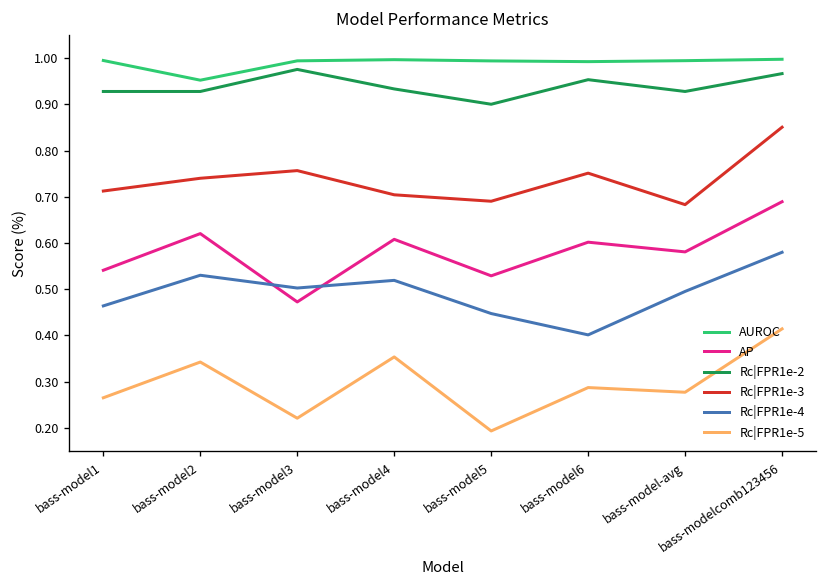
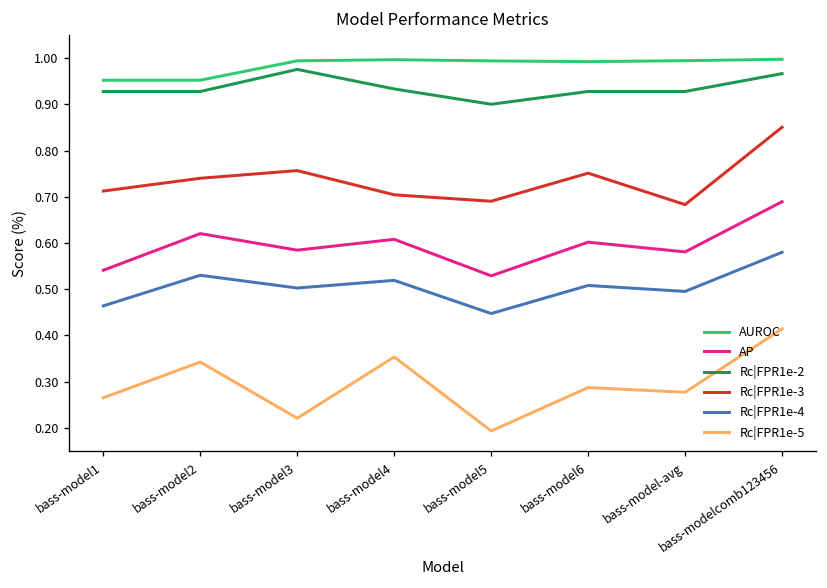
AUROC, bass-model1: 1.00 -> 0.95
AP, bass-model3: 0.47 -> 0.58
Rc|FPR1e-2, bass-model6: 0.95 -> 0.93
Rc|FPR1e-4, bass-model6: 0.40 -> 0.51
